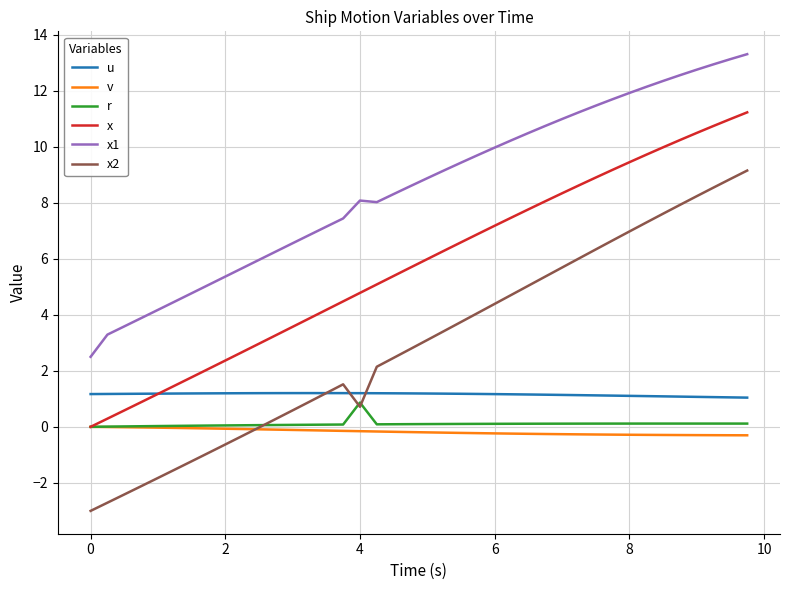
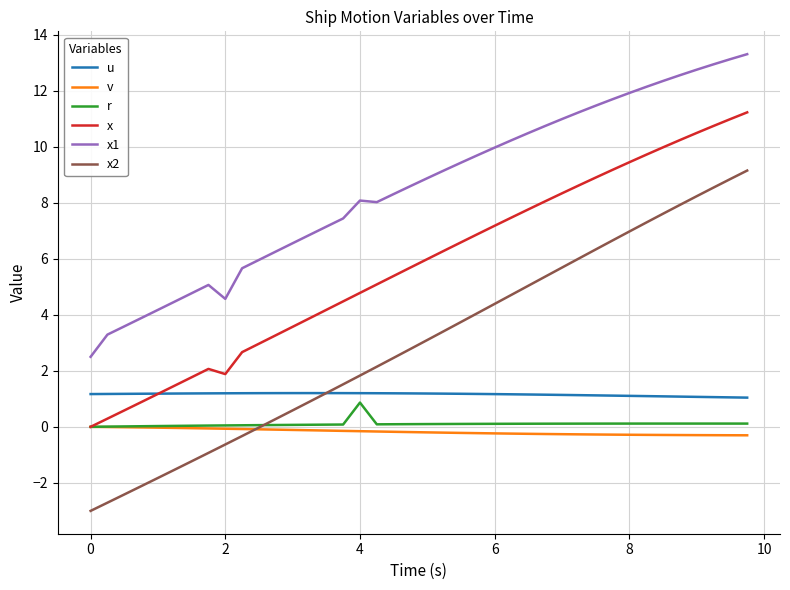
x, 2: 2.4 -> 1.9
x1, 2: 5.4 -> 4.6
x2, 4: 0.7 -> 1.8
